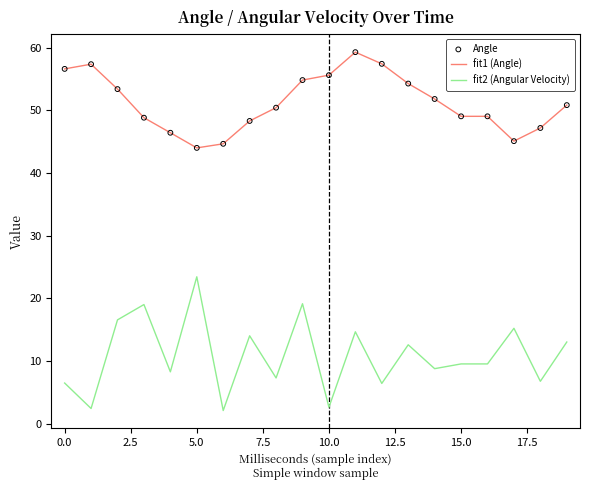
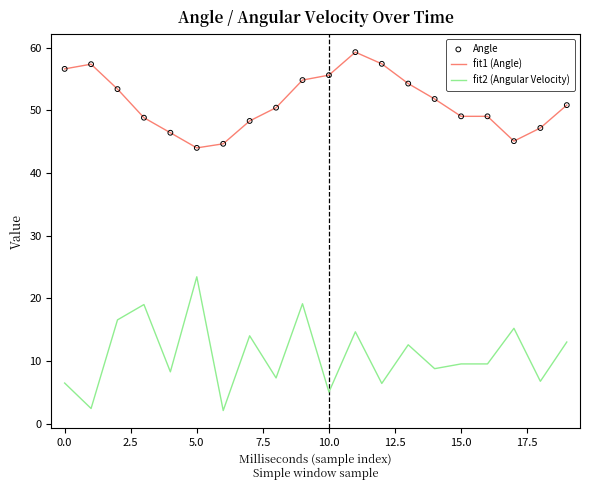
fit2 (Angular Velocity), 10.0: 3 -> 5
